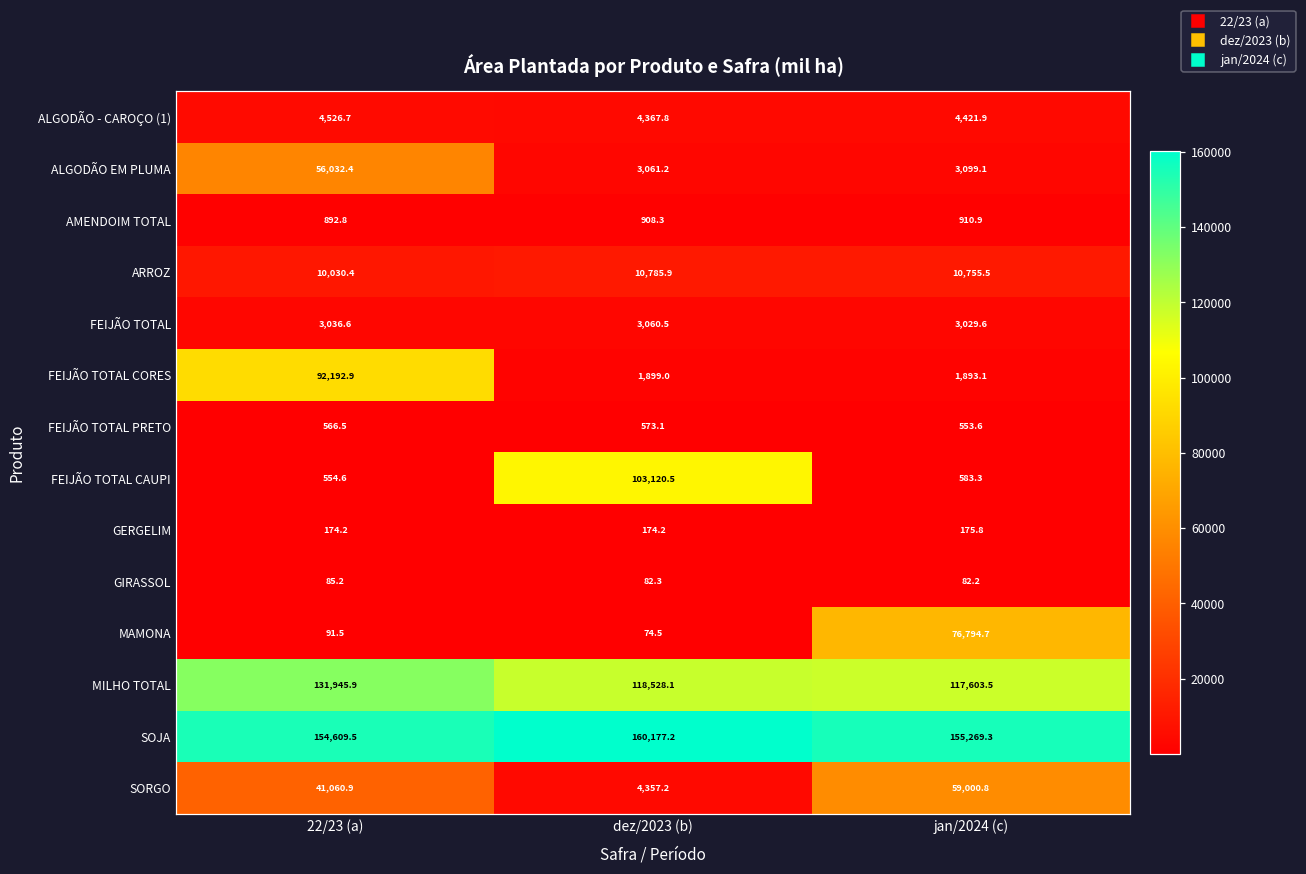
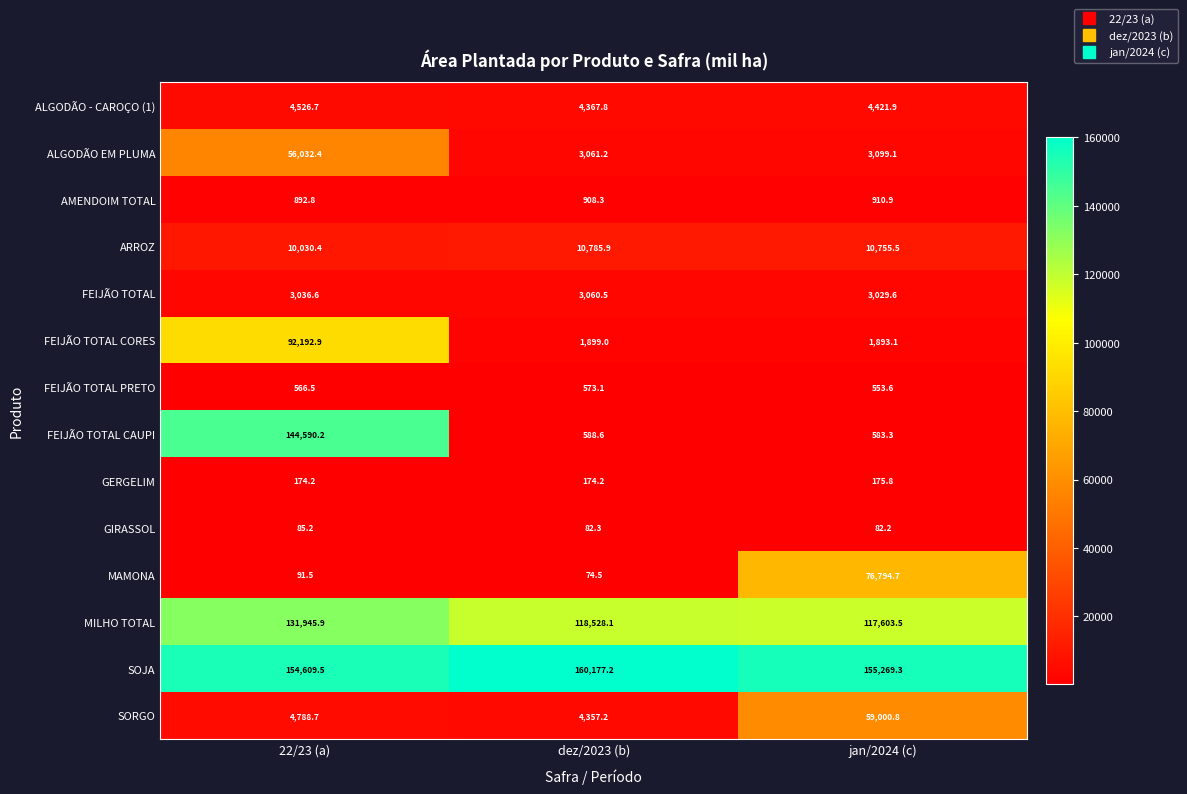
FEIJÃO TOTAL CAUPI, 22/23 (a): 554.6 -> 144,590.2
FEIJÃO TOTAL CAUPI, dez/2023 (b): 103,120.5 -> 588.6
SORGO, 22/23 (a): 41,060.9 -> 4,788.7
